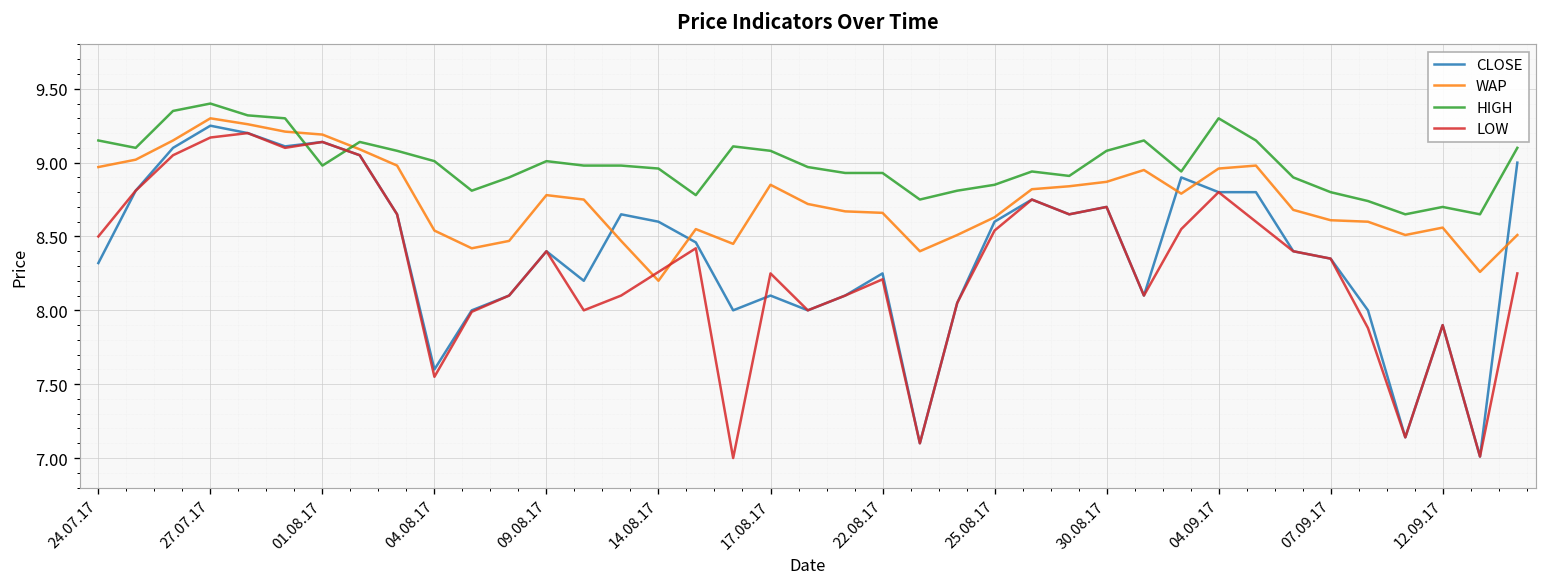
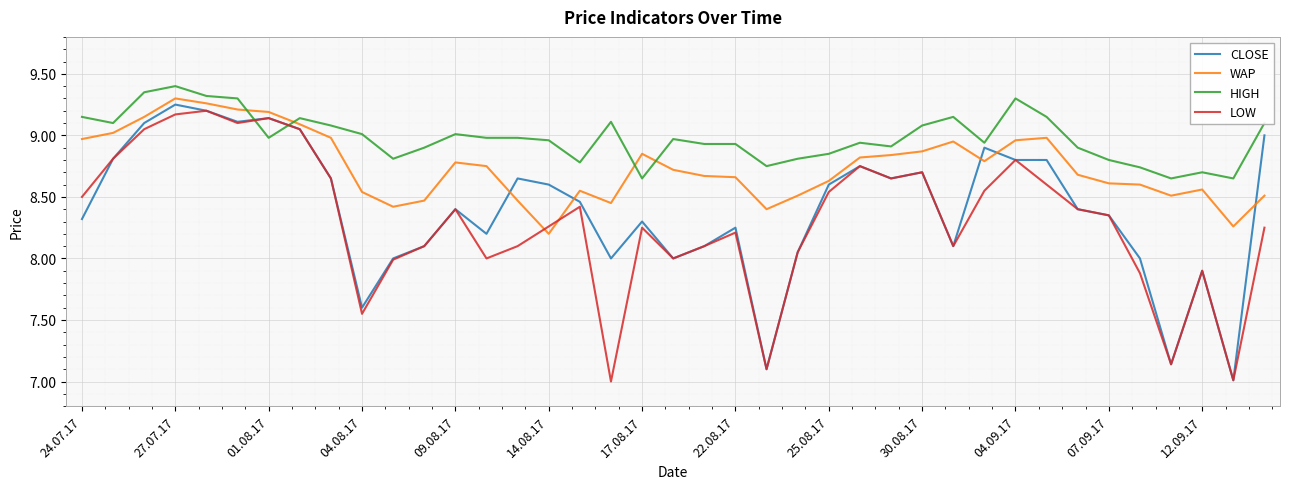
CLOSE, 17.08.17: 8.1 -> 8.3
HIGH, 17.08.17: 9.08 -> 8.65
